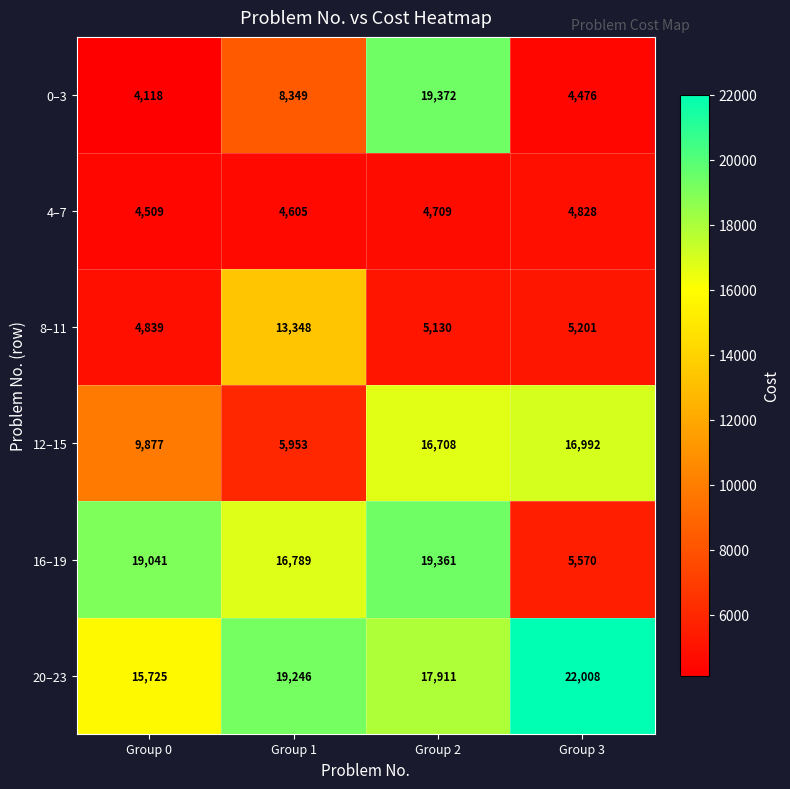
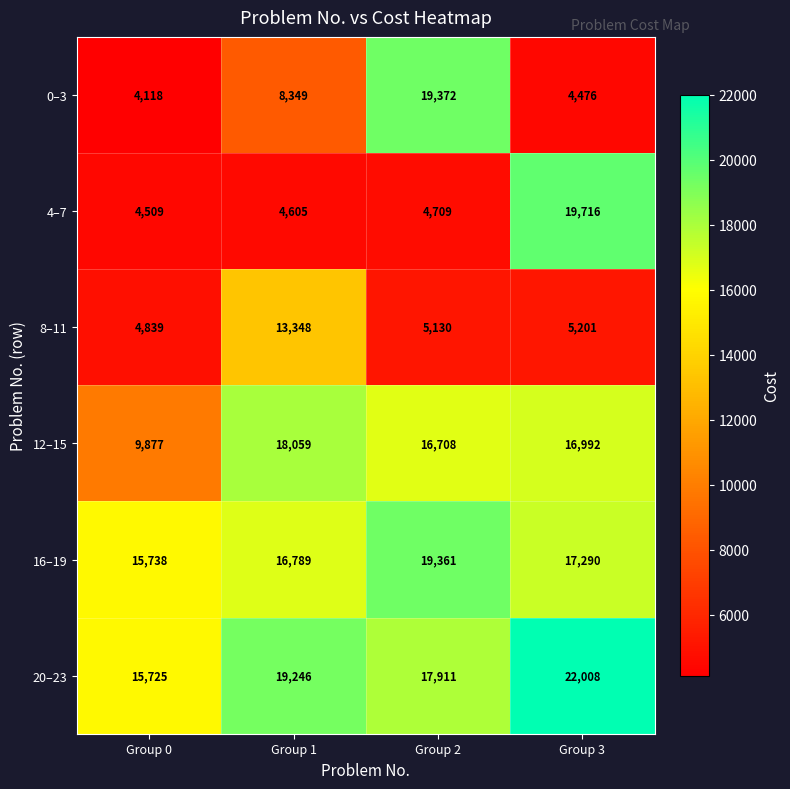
4–7, Group 3: 4,828 -> 19,716
12–15, Group 1: 5,953 -> 18,059
16–19, Group 0: 19,041 -> 15,738
16–19, Group 3: 5,570 -> 17,290
